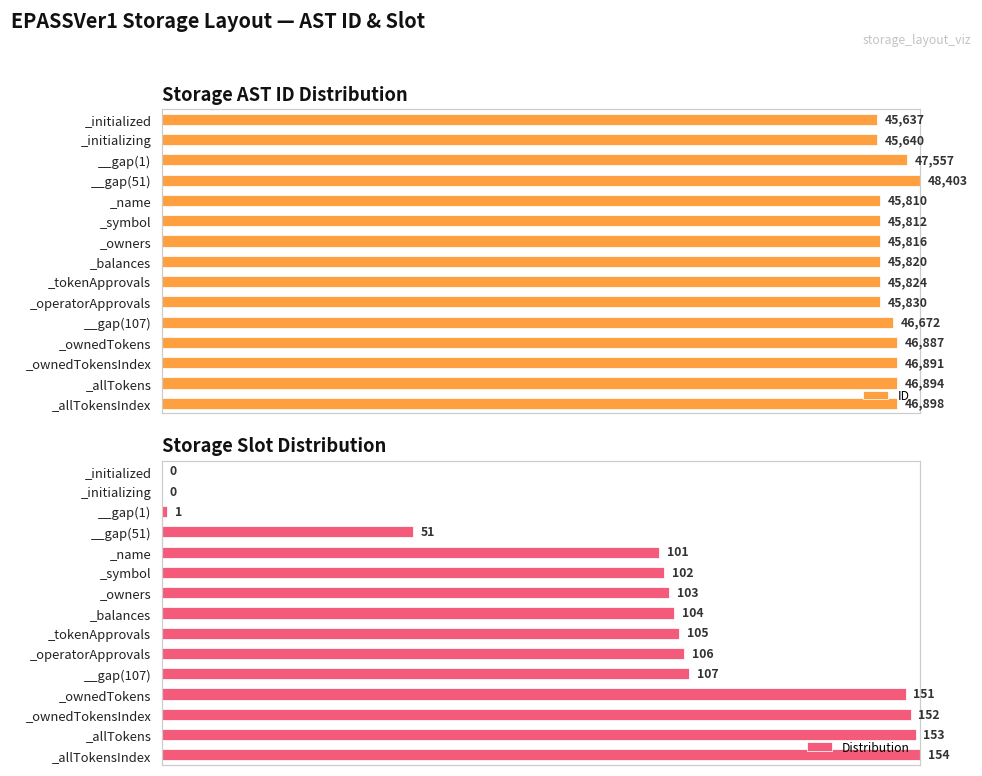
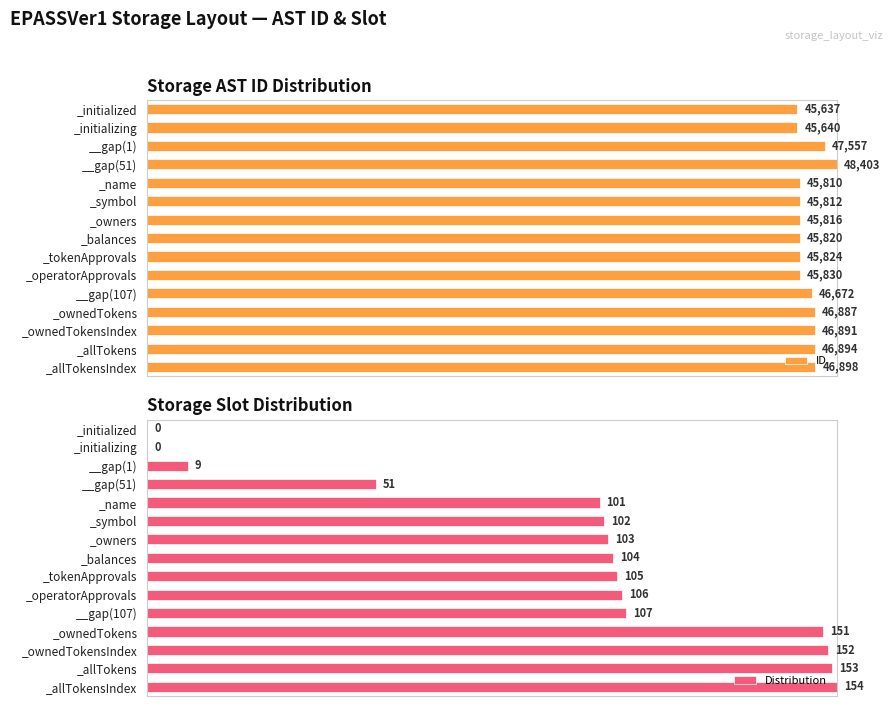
Storage Slot Distribution, __gap(1): 1 -> 9
